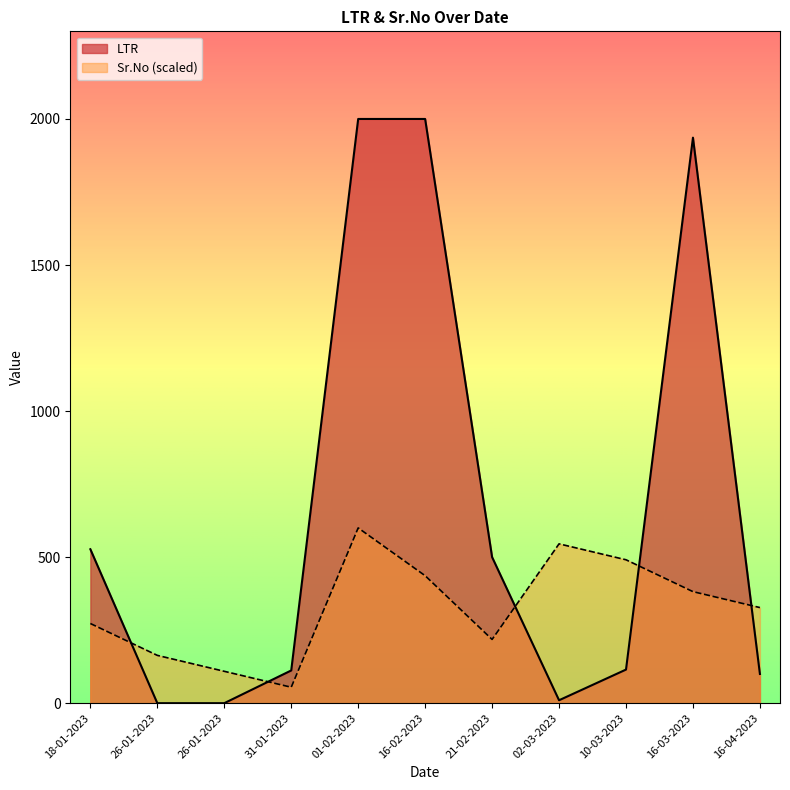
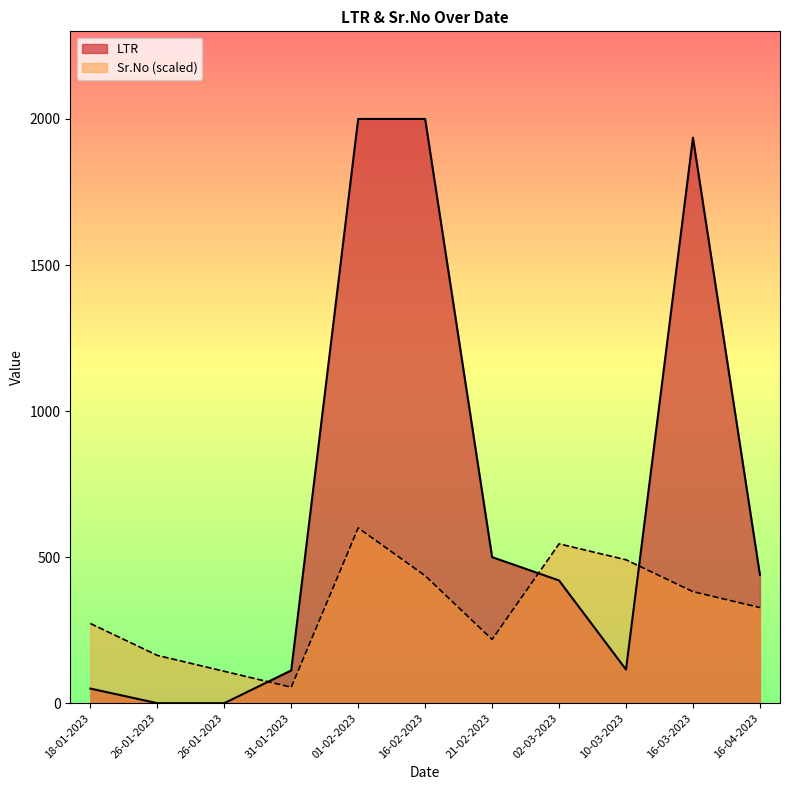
LTR, 18-01-2023: 530 -> 50
LTR, 02-03-2023: 10 -> 420
LTR, 16-04-2023: 100 -> 440
